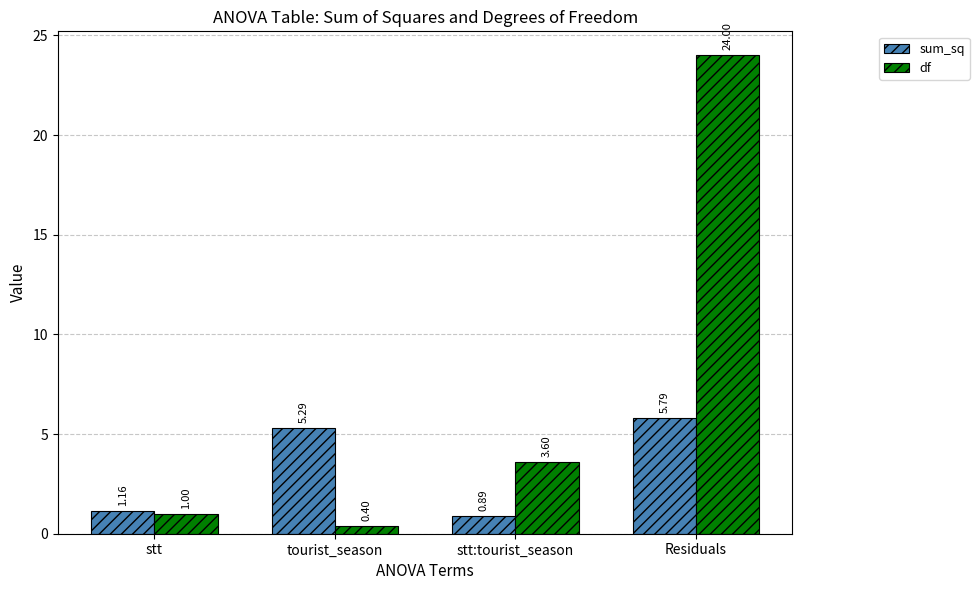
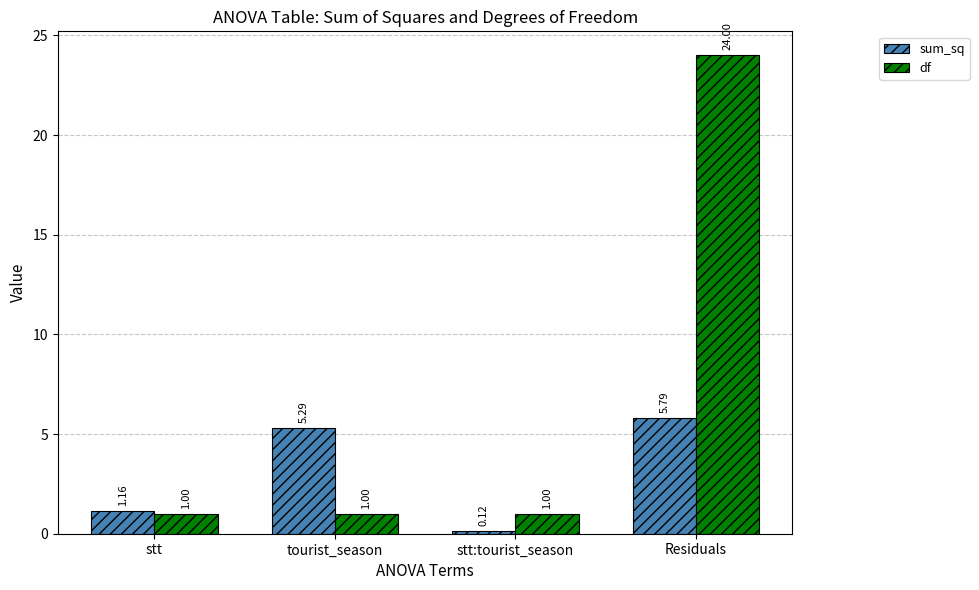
df, tourist_season: 0.40 -> 1.00
sum_sq, stt:tourist_season: 0.89 -> 0.12
df, stt:tourist_season: 3.60 -> 1.00
